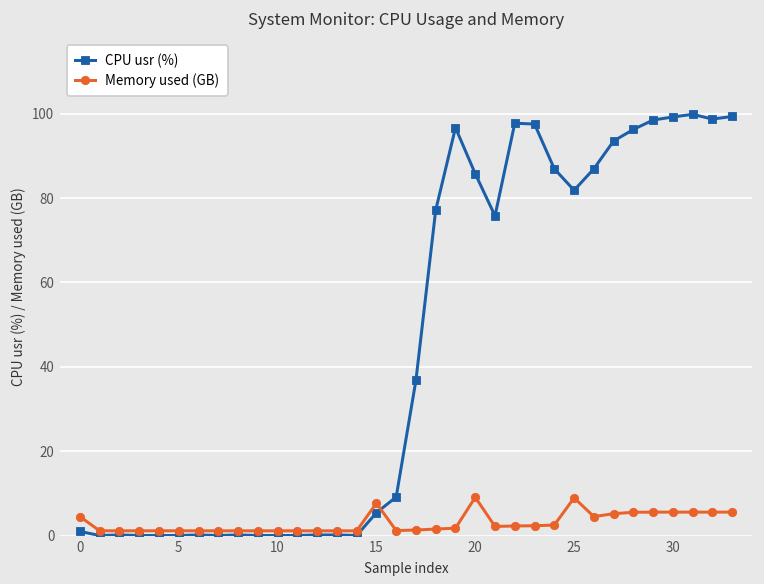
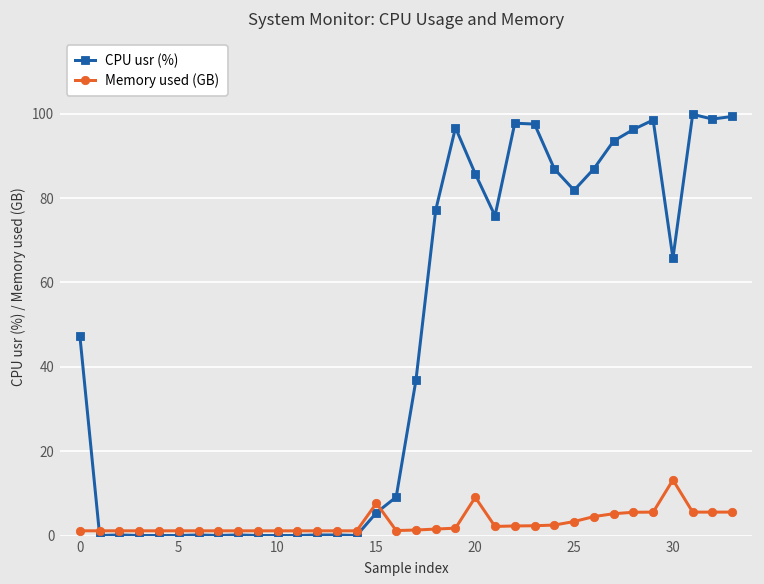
CPU usr (%), 0: 1 -> 47
Memory used (GB), 0: 4 -> 1
Memory used (GB), 25: 9 -> 3
CPU usr (%), 30: 99 -> 66
Memory used (GB), 30: 6 -> 13
